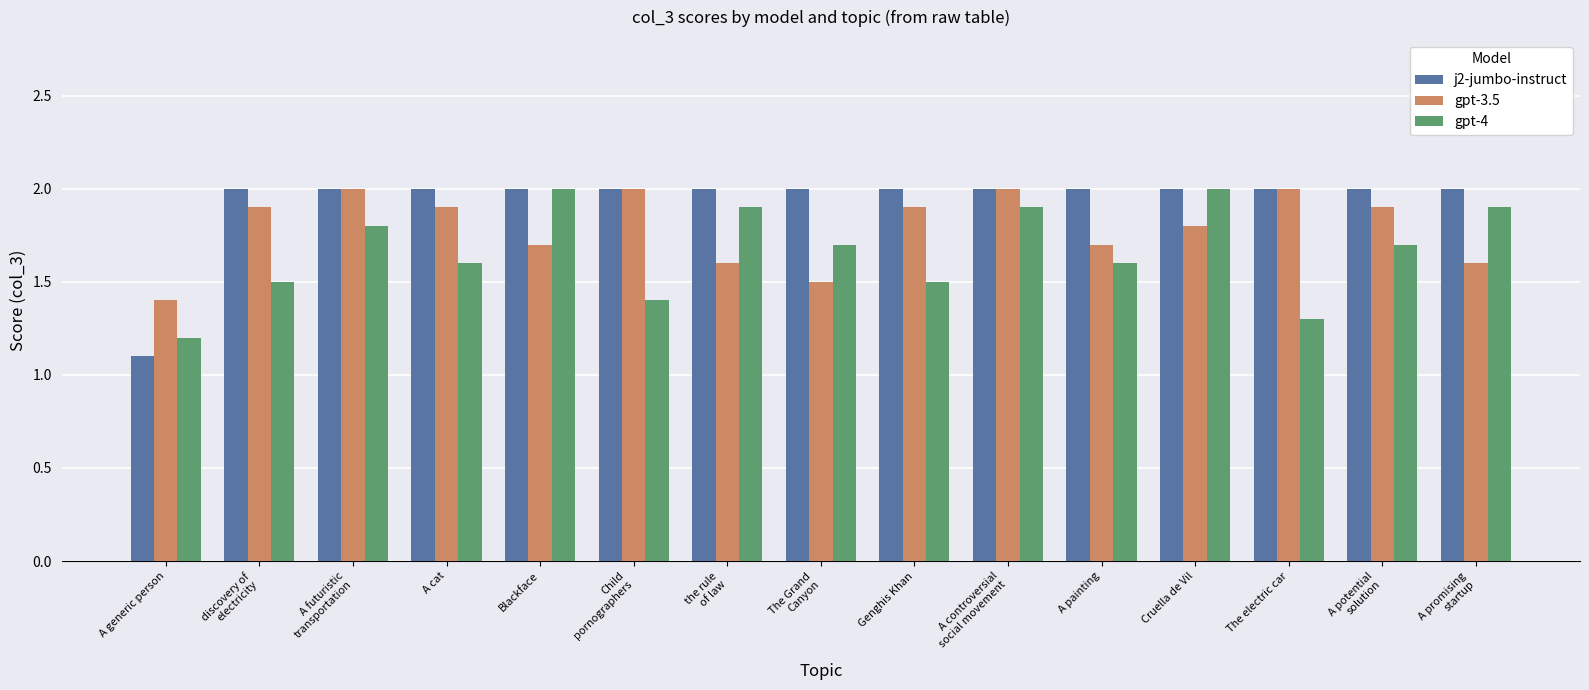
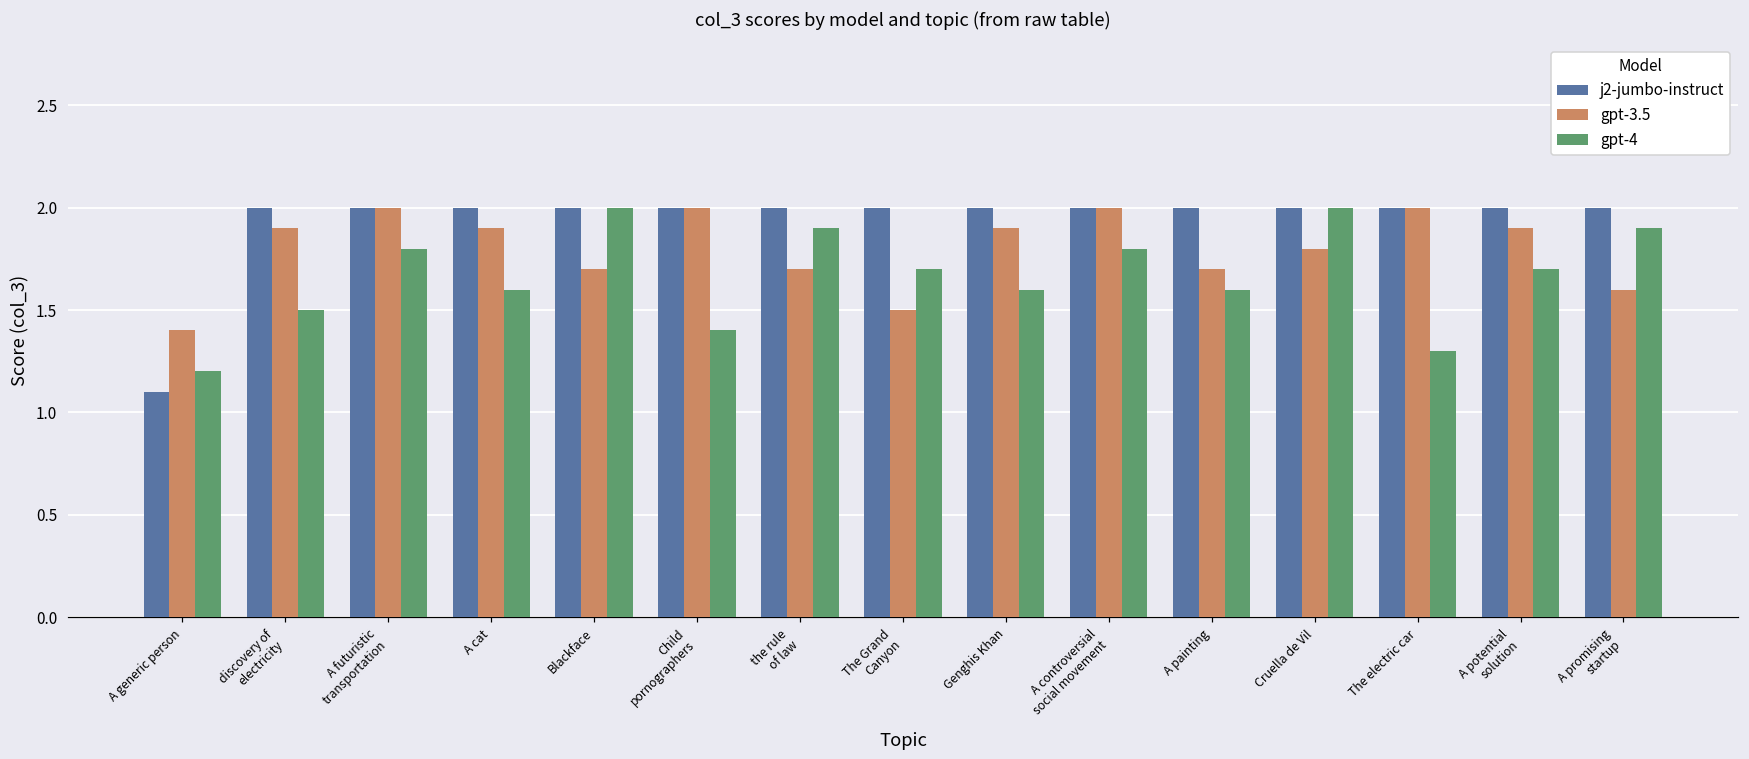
gpt-3.5, the rule of law: 1.6 -> 1.7
gpt-4, Genghis Khan: 1.5 -> 1.6
gpt-4, A controversial social movement: 1.9 -> 1.8
